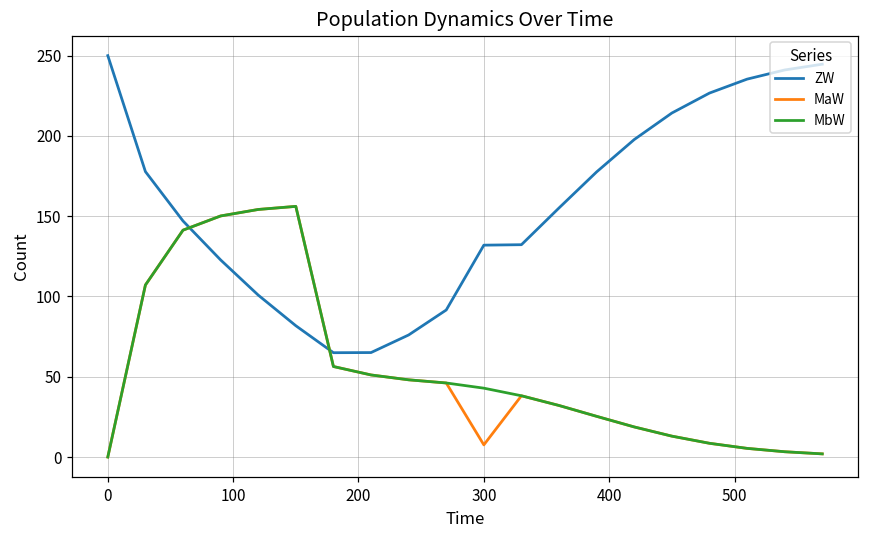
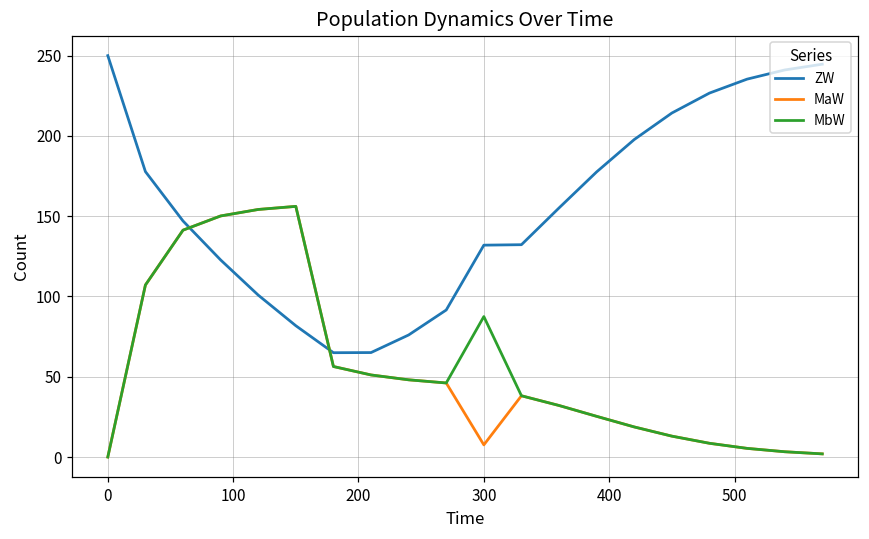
MbW, 300: 43 -> 87
